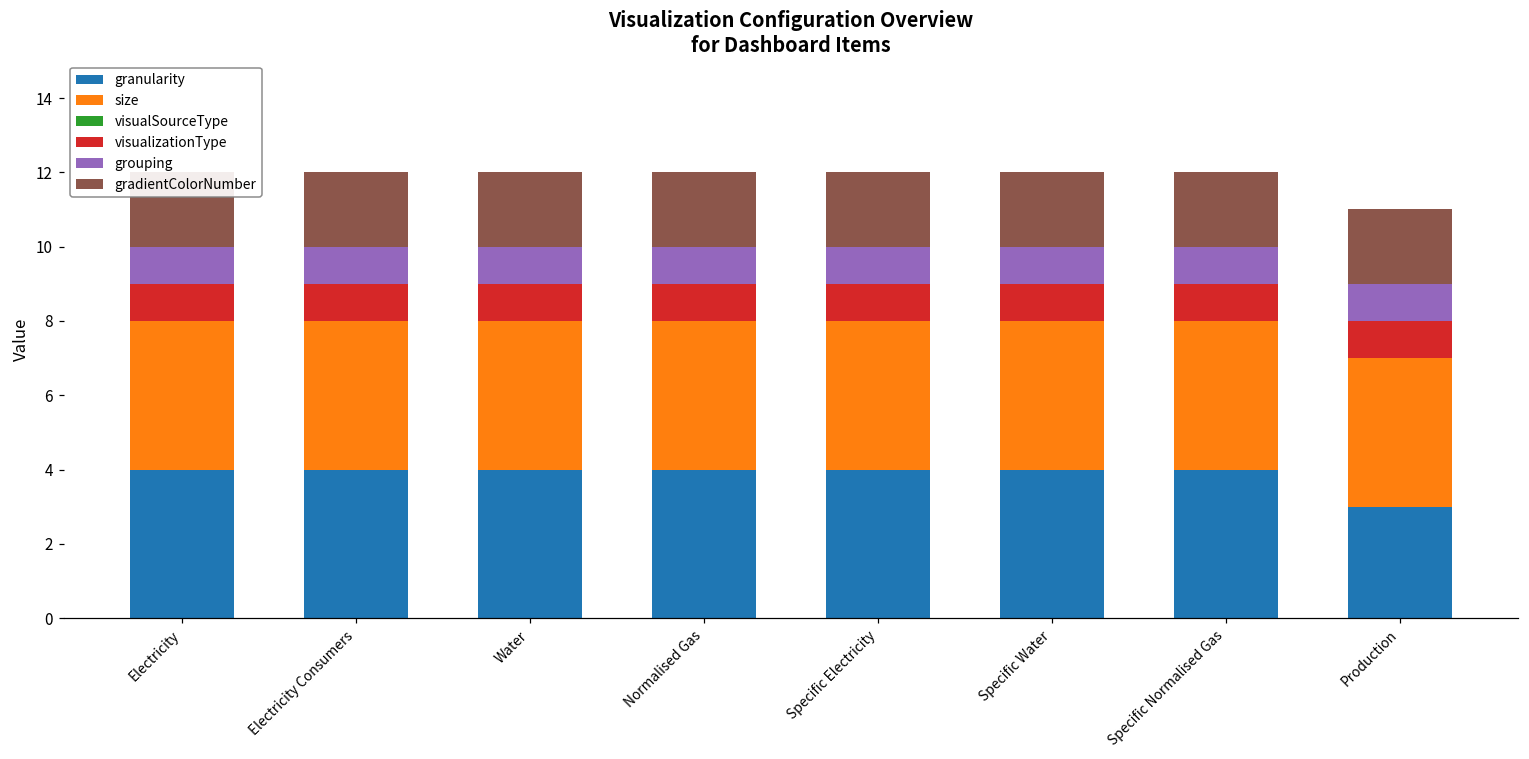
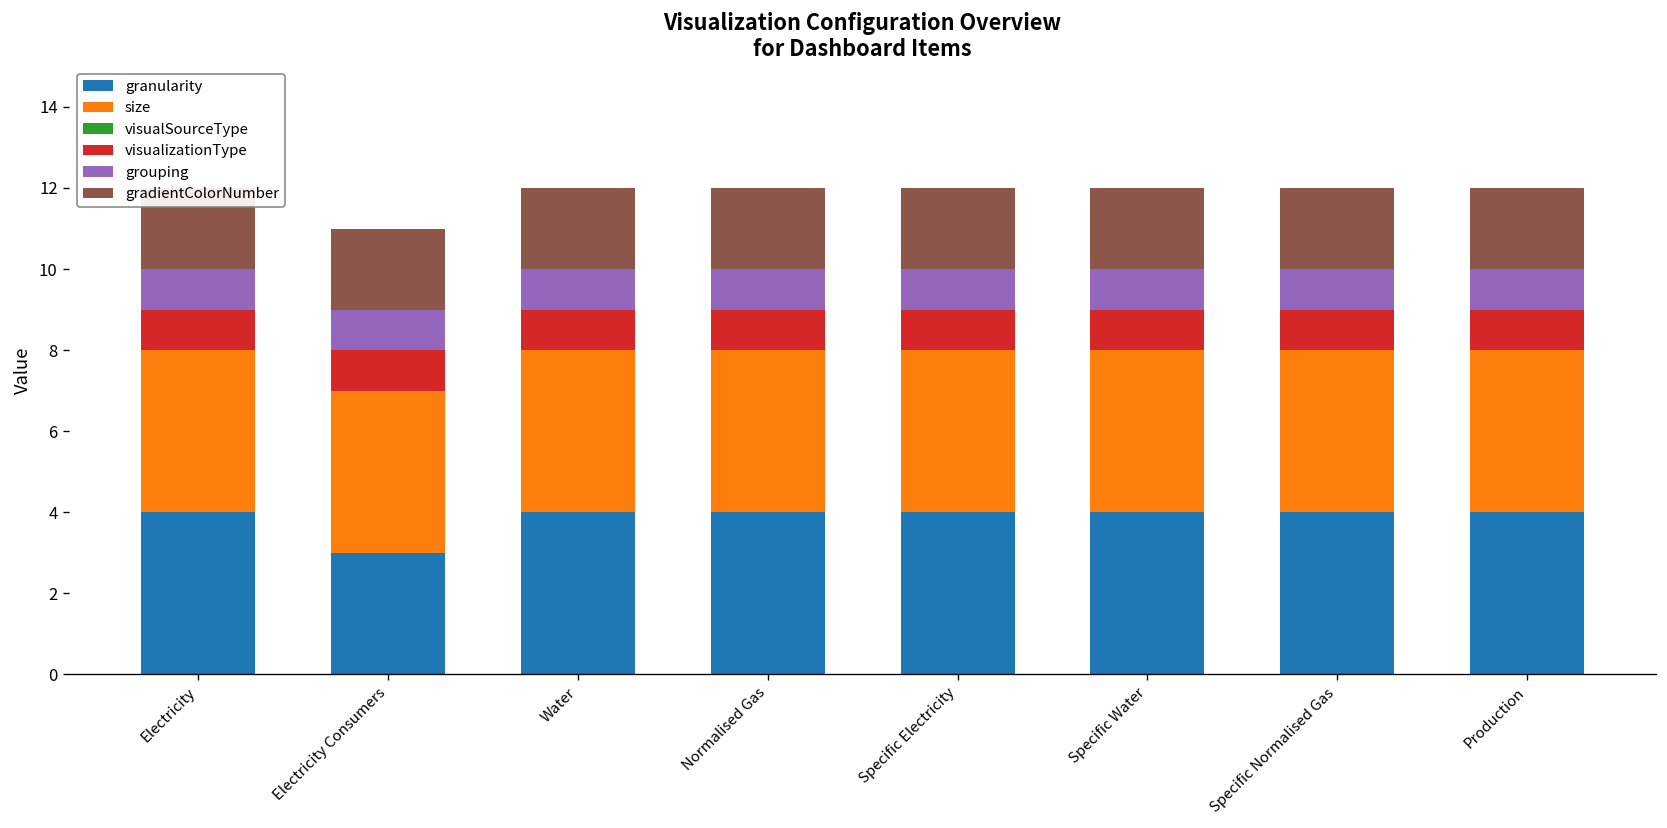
granularity, Electricity Consumers: 4 -> 3
granularity, Production: 3 -> 4
